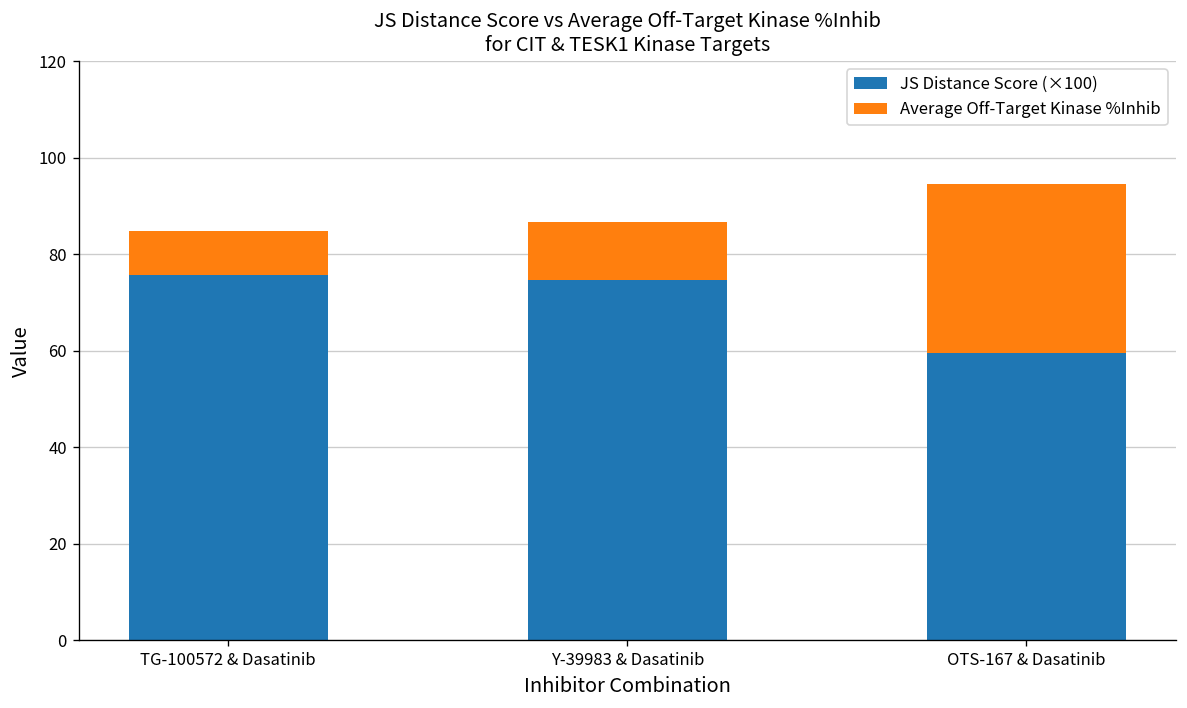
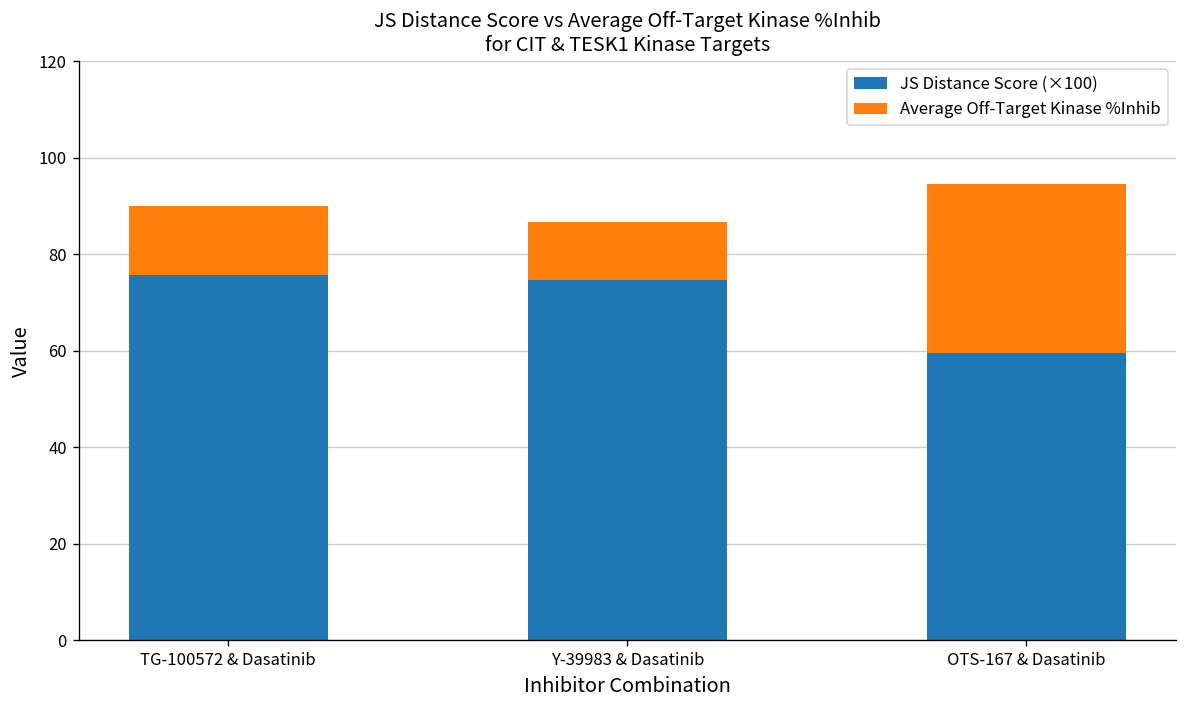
Average Off-Target Kinase %Inhib, TG-100572 & Dasatinib: 9 -> 14
